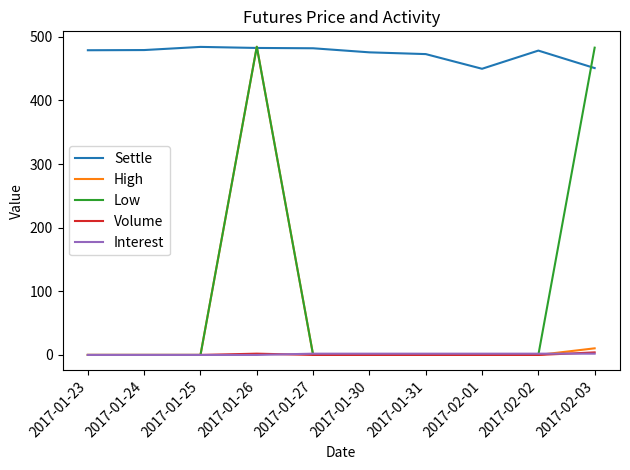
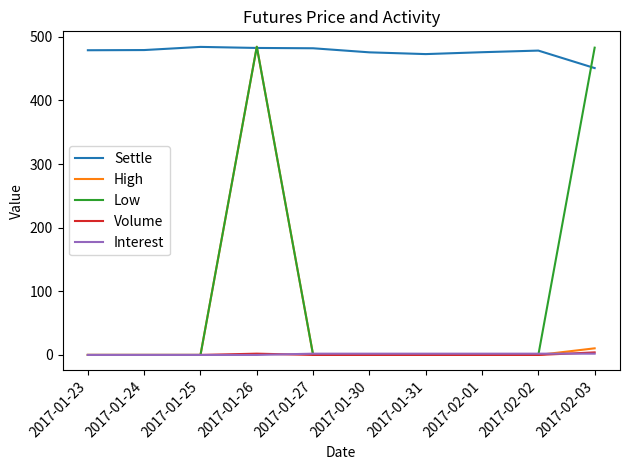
Settle, 2017-02-01: 450 -> 480
